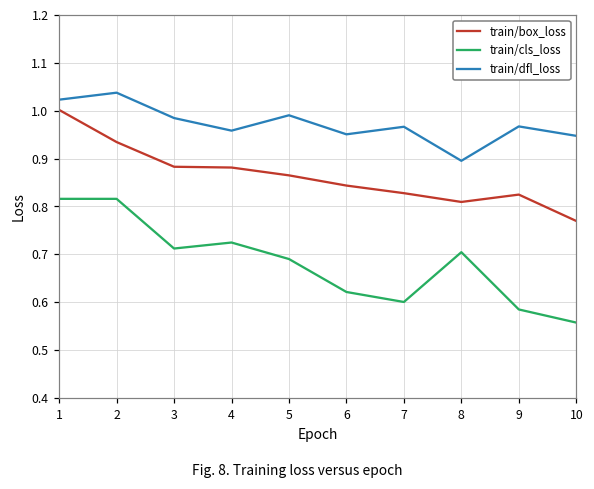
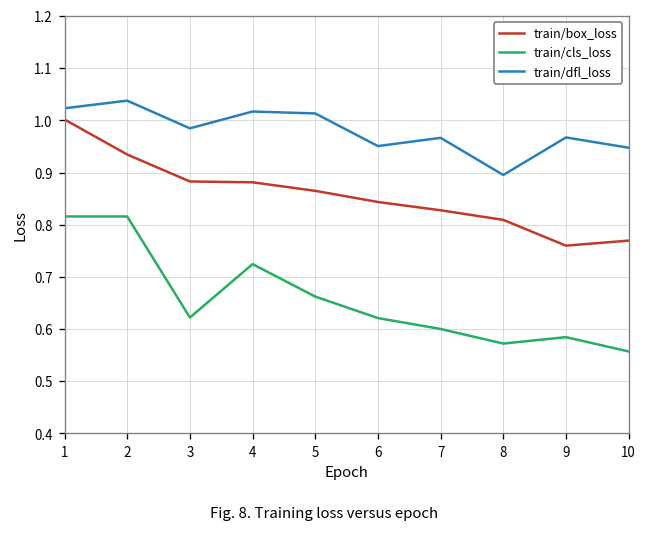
train/cls_loss, 3: 0.71 -> 0.62
train/dfl_loss, 4: 0.96 -> 1.02
train/cls_loss, 5: 0.69 -> 0.66
train/dfl_loss, 5: 0.99 -> 1.01
train/cls_loss, 8: 0.70 -> 0.57
train/box_loss, 9: 0.82 -> 0.76
